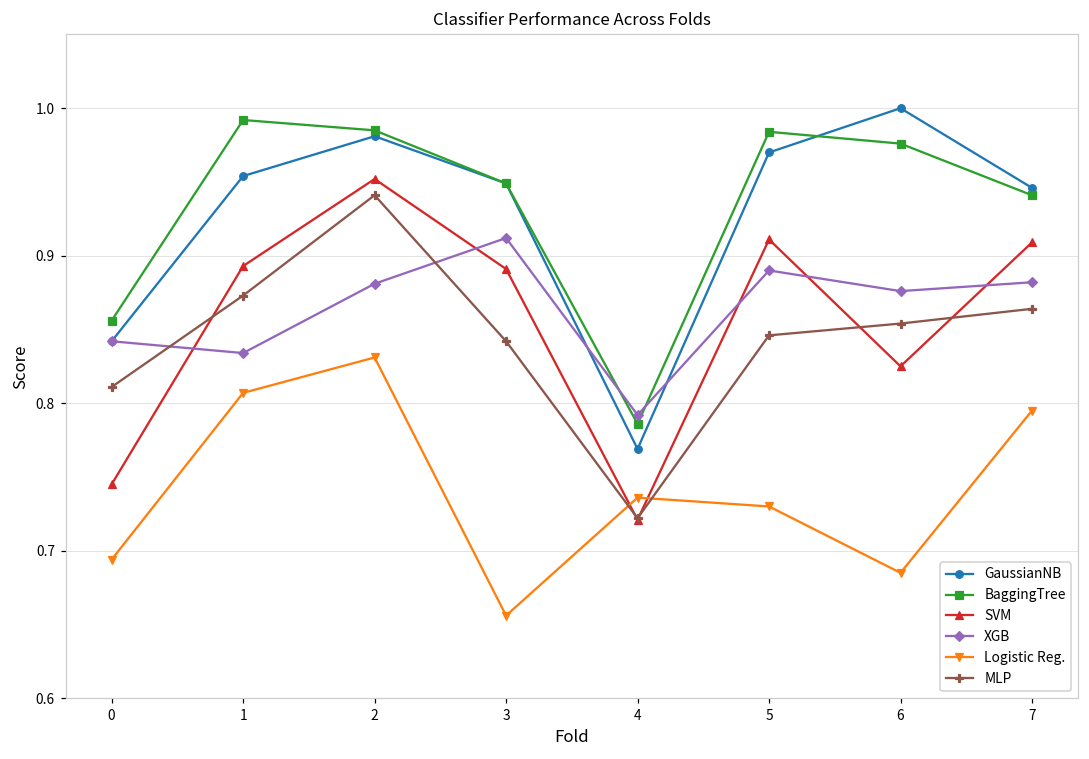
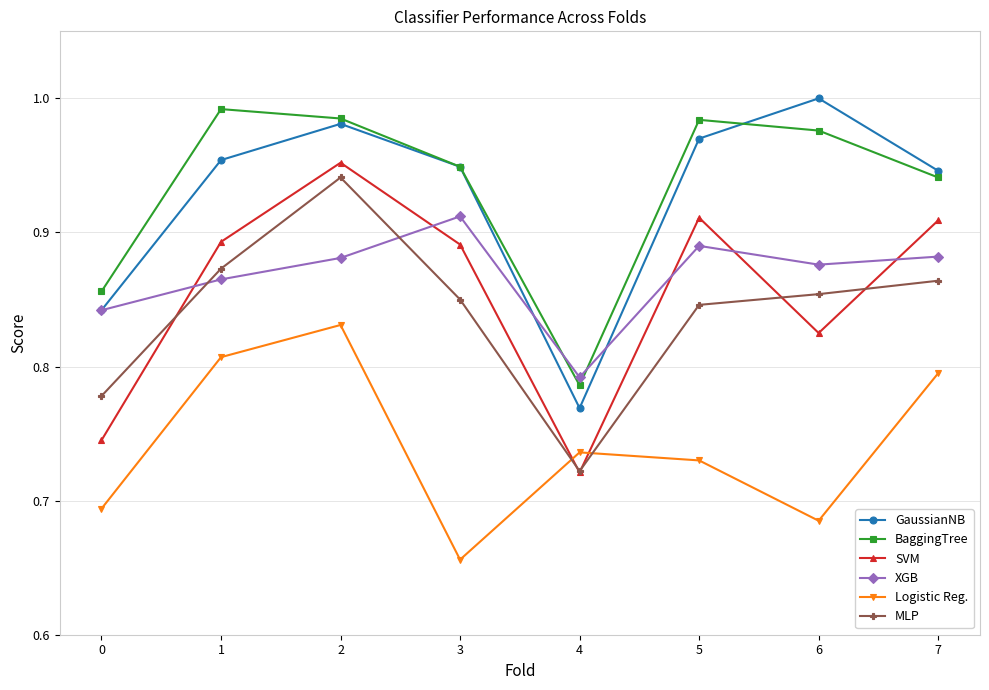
MLP, 0: 0.811 -> 0.778
XGB, 1: 0.834 -> 0.865
MLP, 3: 0.842 -> 0.850
